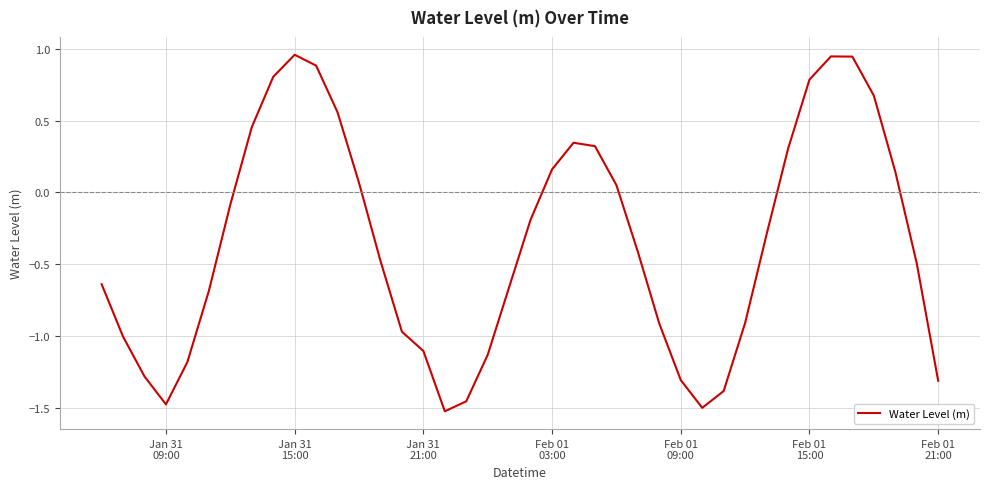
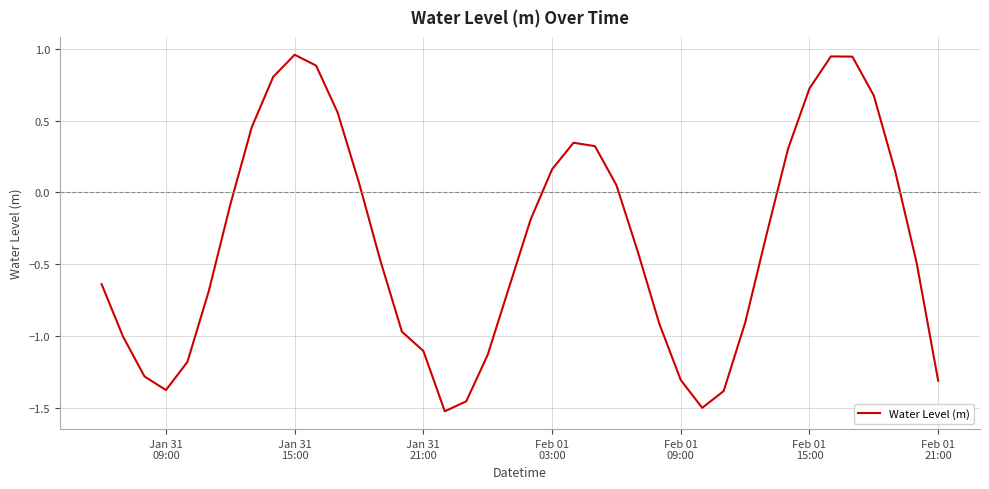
Jan 31 09:00: -1.47 -> -1.37
Feb 01 15:00: 0.79 -> 0.72
